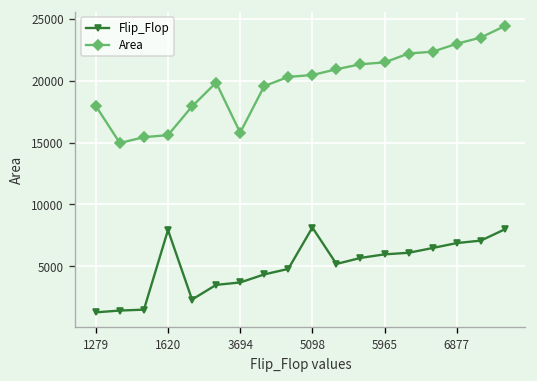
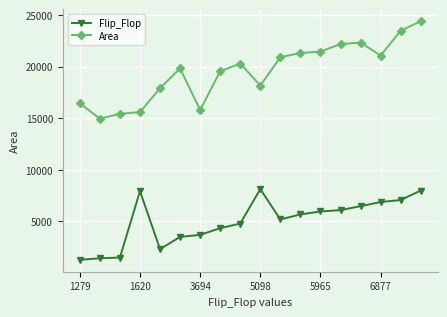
Area, 1279: 18000 -> 16400
Area, 5098: 20500 -> 18200
Area, 6877: 23000 -> 21100
